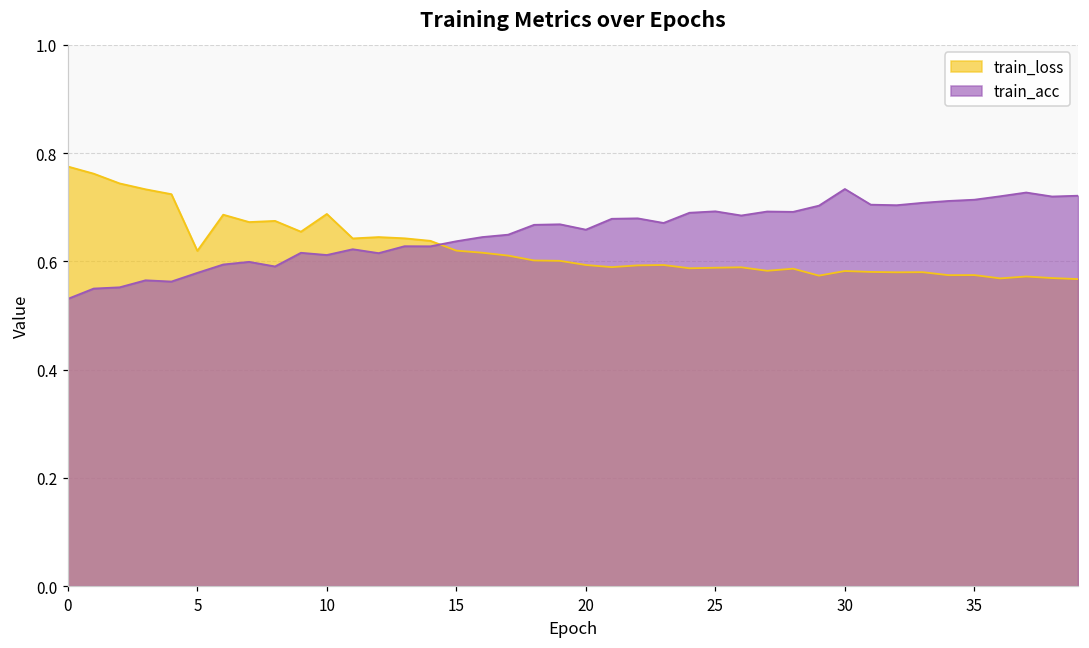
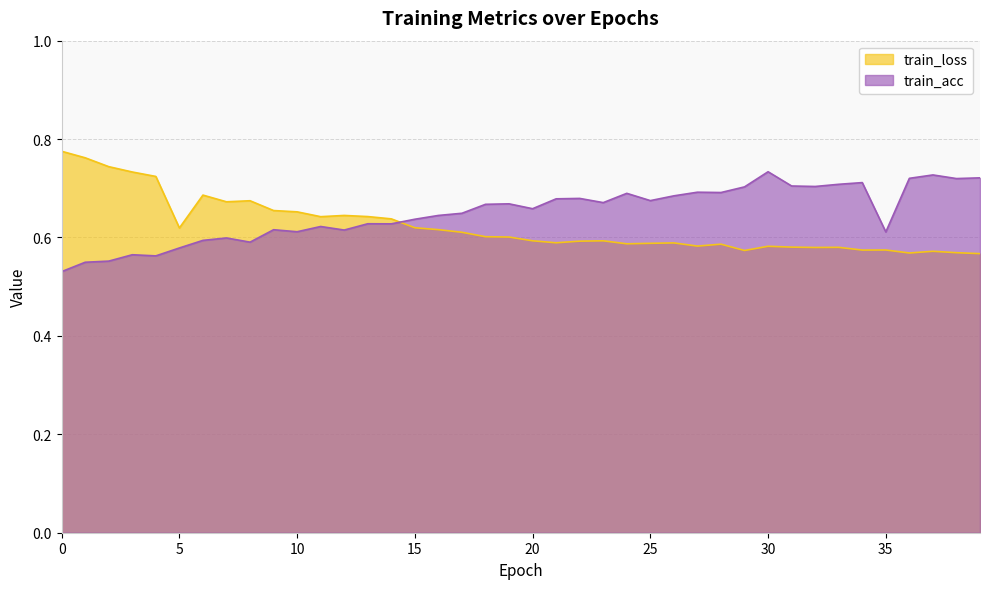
train_loss, 10: 0.69 -> 0.65
train_acc, 25: 0.69 -> 0.67
train_acc, 35: 0.71 -> 0.61
